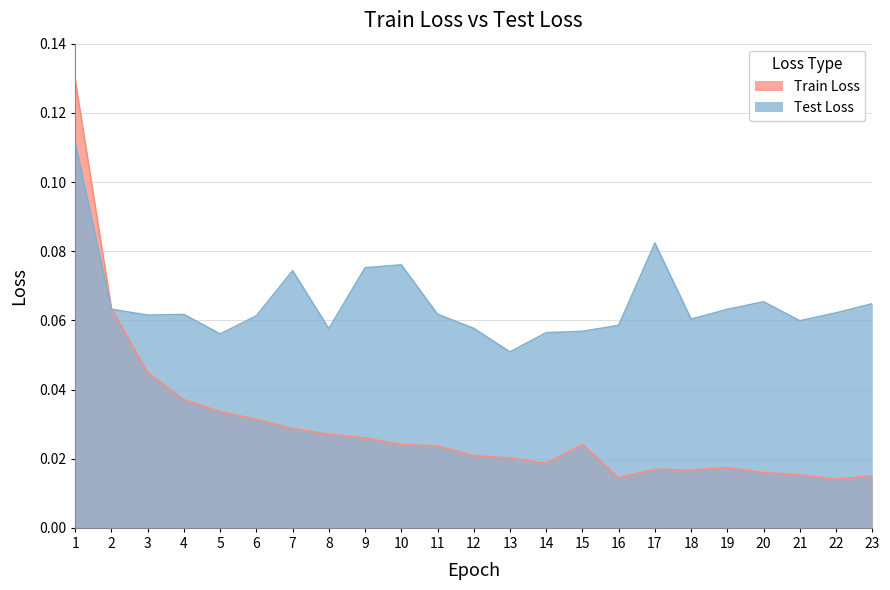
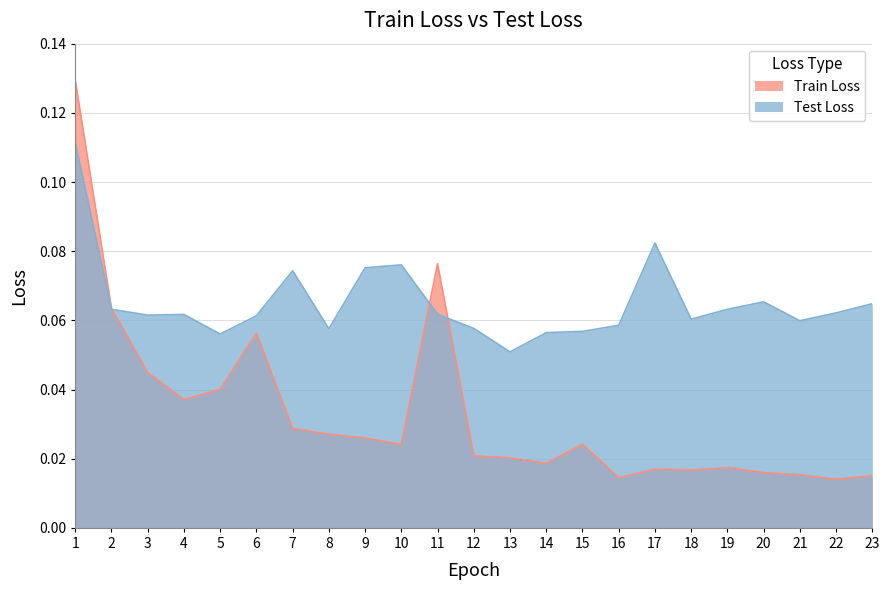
Train Loss, 5: 0.034 -> 0.040
Train Loss, 6: 0.031 -> 0.056
Train Loss, 11: 0.024 -> 0.076
